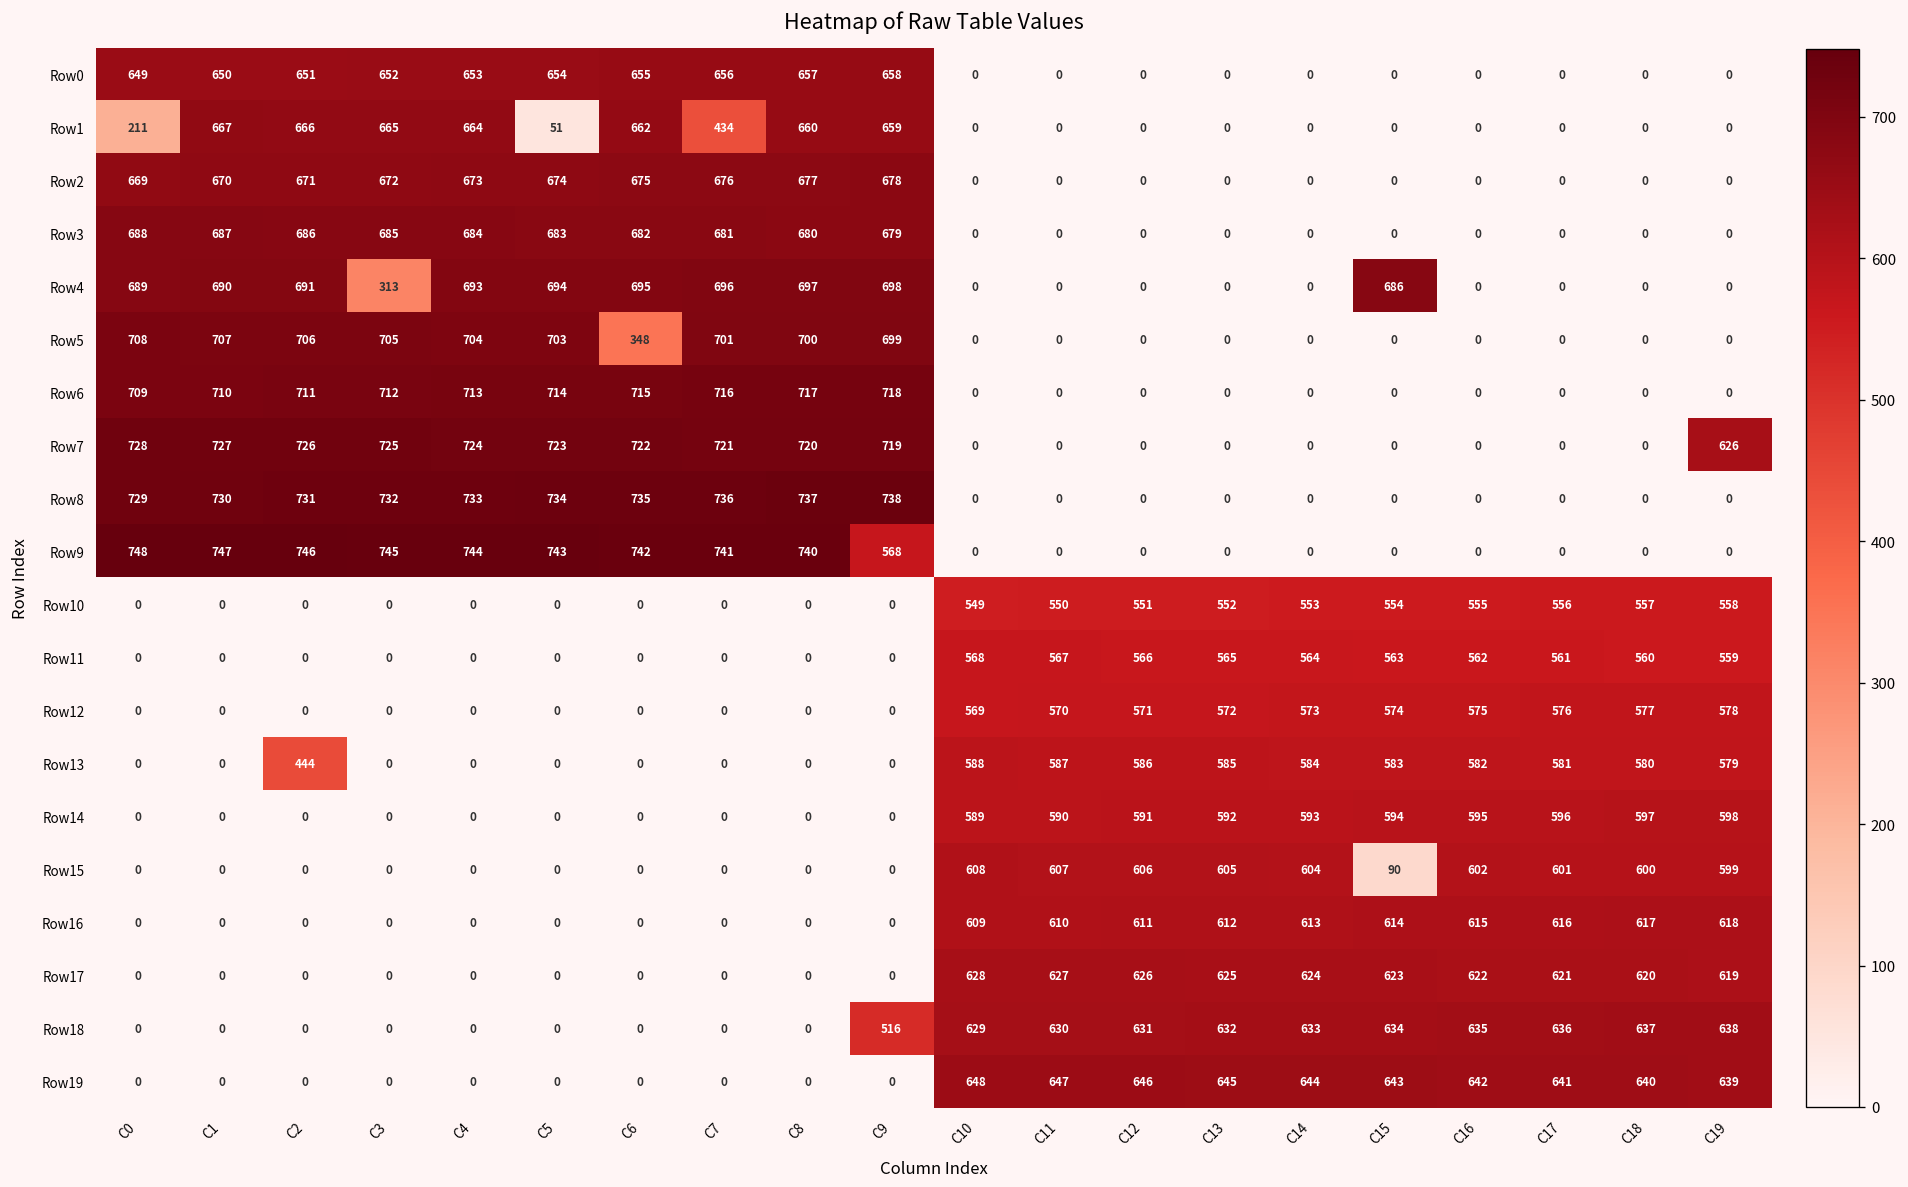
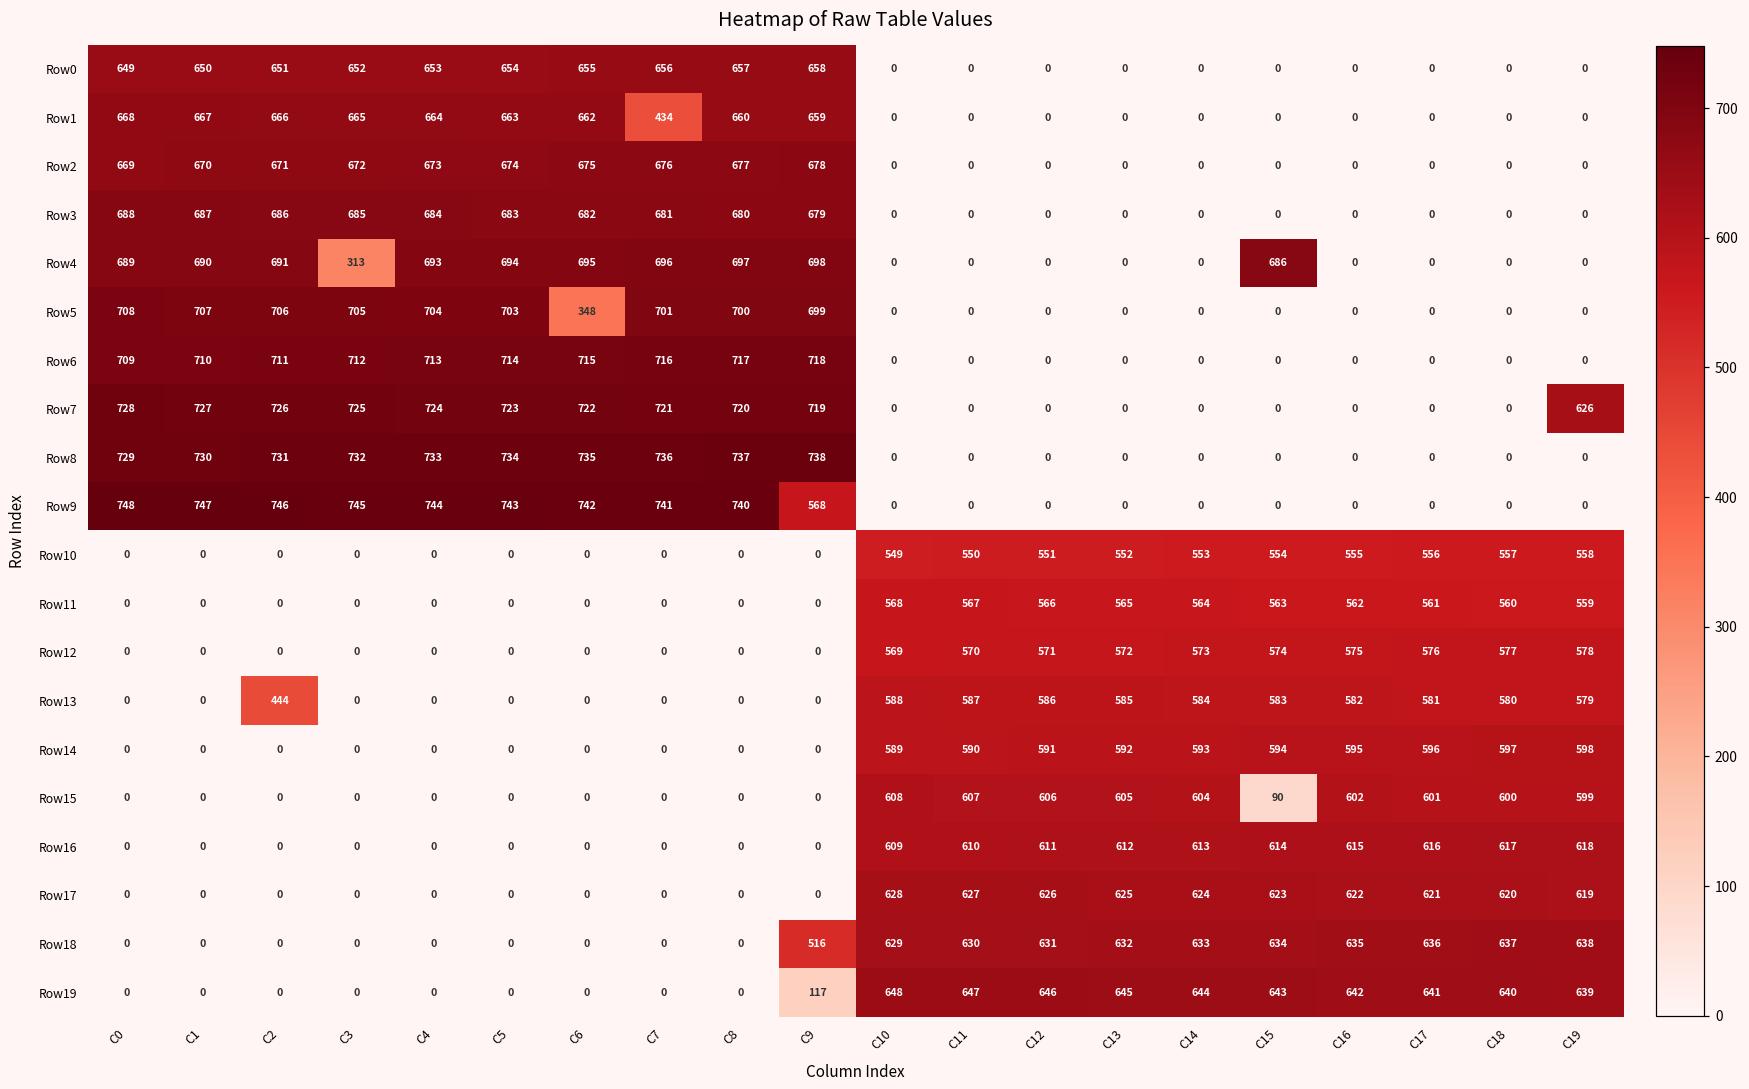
Row1, C0: 211 -> 668
Row1, C5: 51 -> 663
Row19, C9: 0 -> 117
